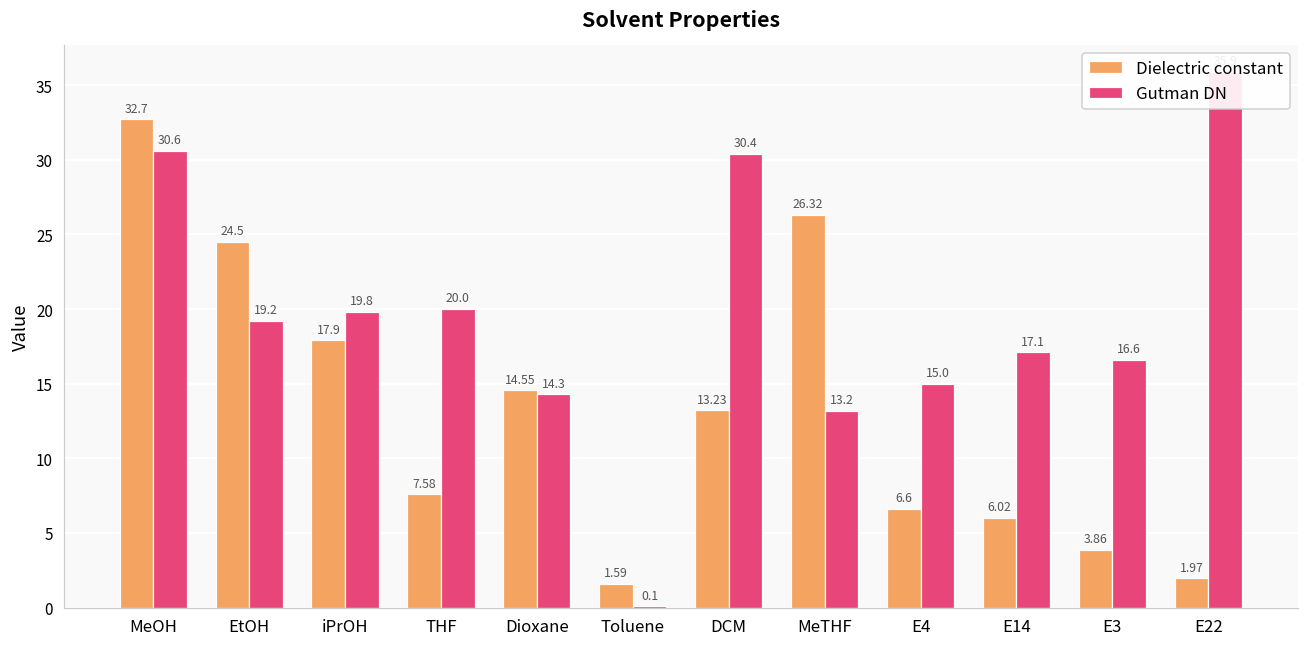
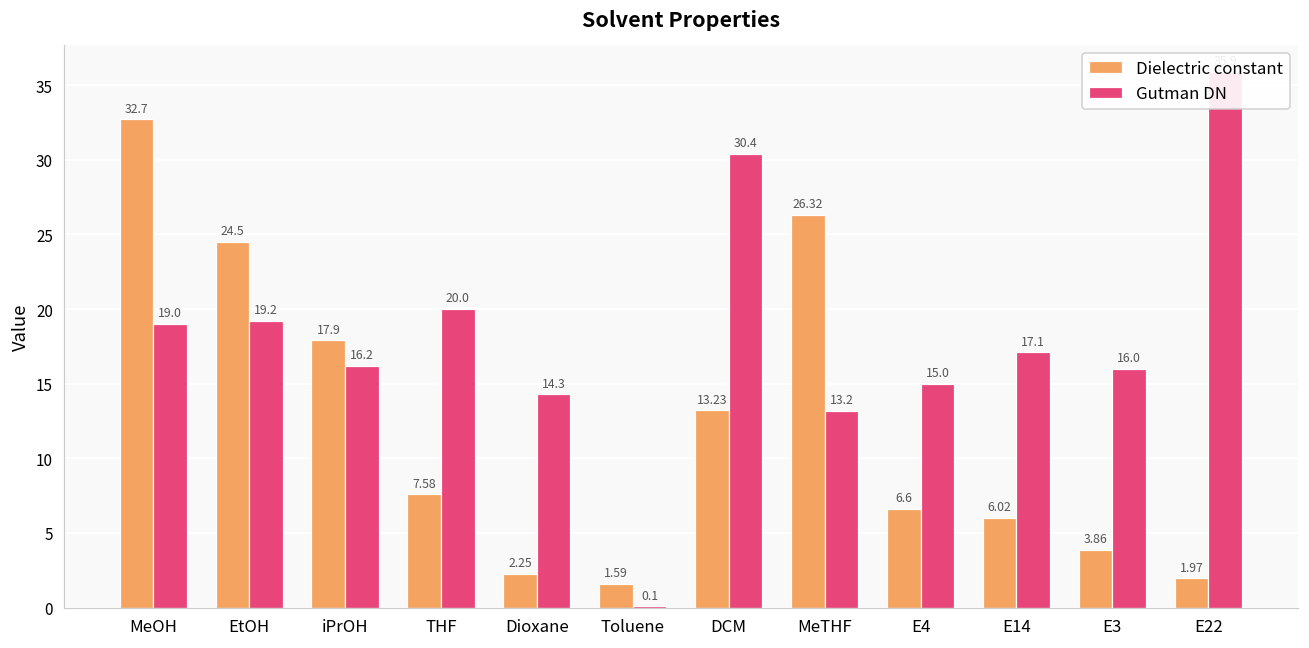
Gutman DN, MeOH: 30.6 -> 19.0
Gutman DN, iPrOH: 19.8 -> 16.2
Dielectric constant, Dioxane: 14.55 -> 2.25
Gutman DN, E3: 16.6 -> 16.0
